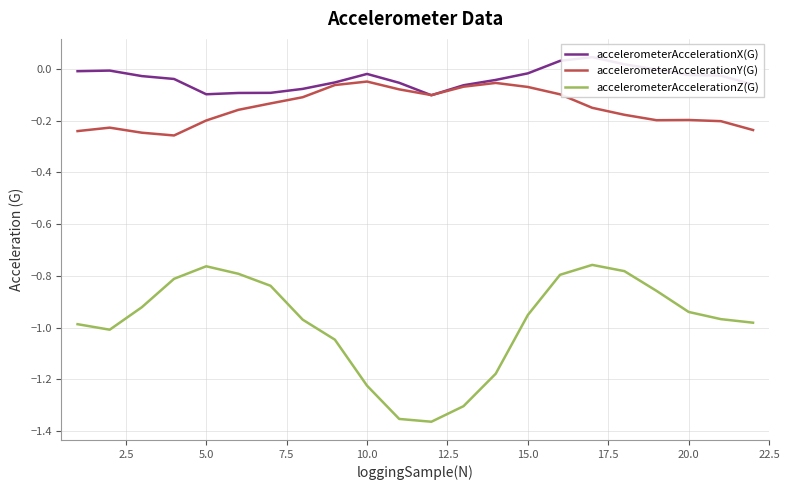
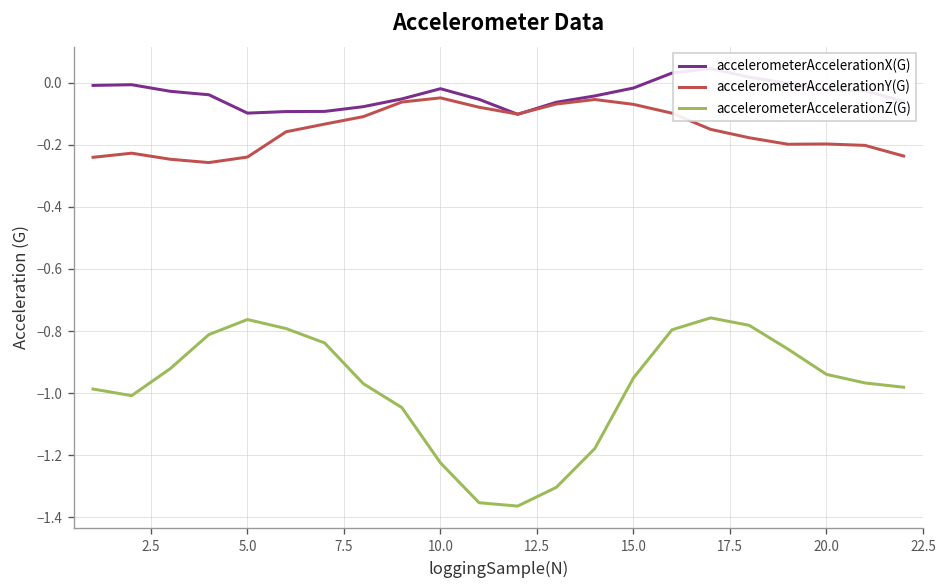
accelerometerAccelerationY(G), 5.0: -0.20 -> -0.24
